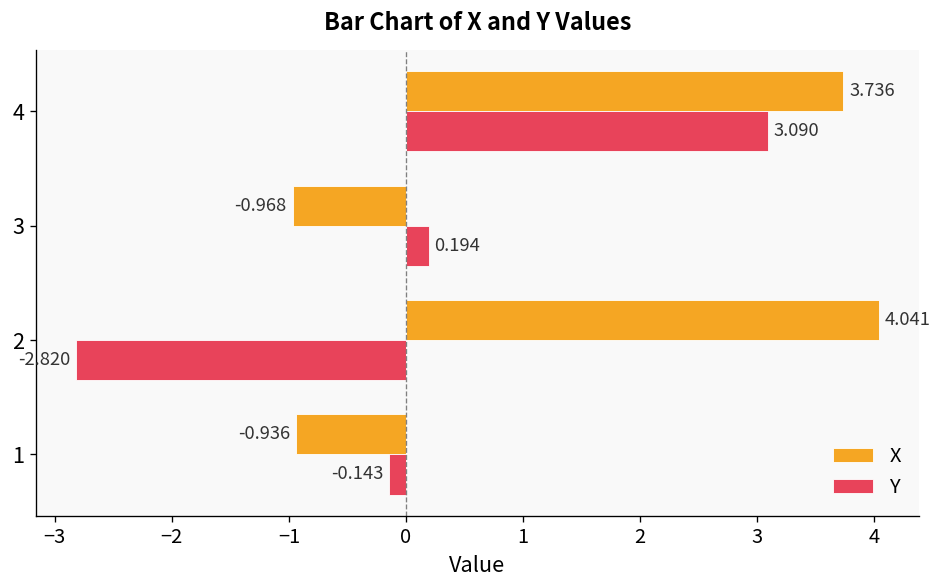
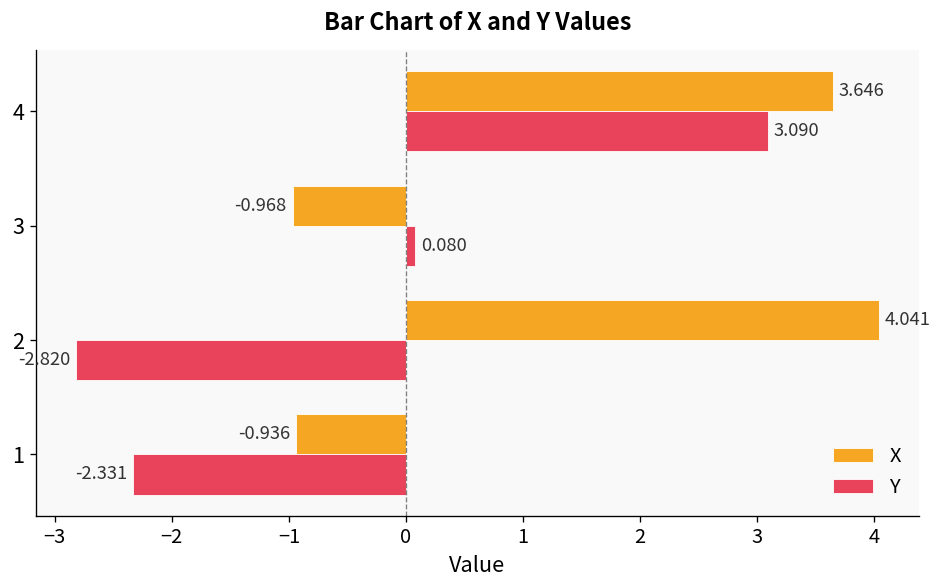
X, 4: 3.736 -> 3.646
Y, 3: 0.194 -> 0.080
Y, 1: -0.143 -> -2.331
